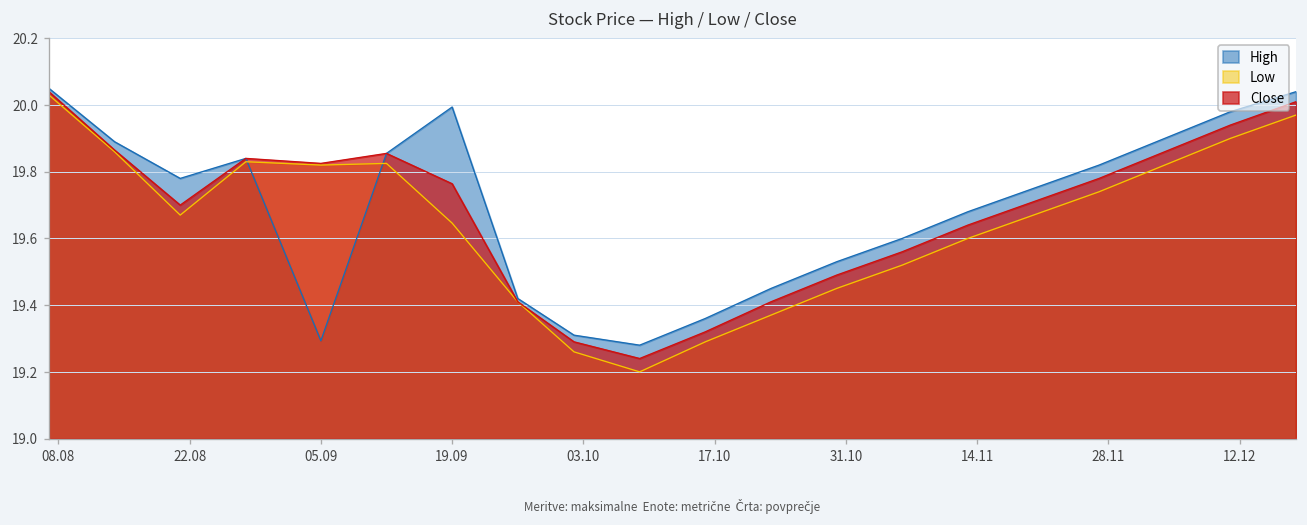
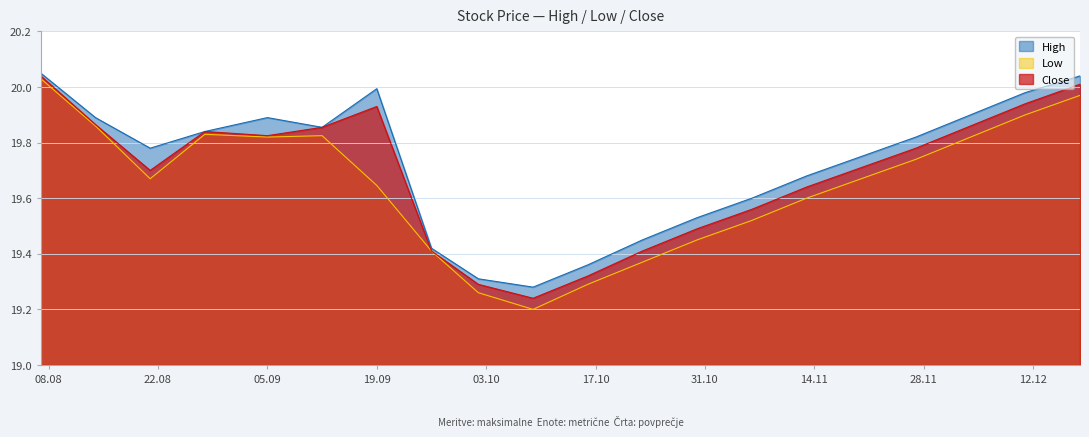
High, 05.09: 19.29 -> 19.89
Close, 19.09: 19.76 -> 19.93
